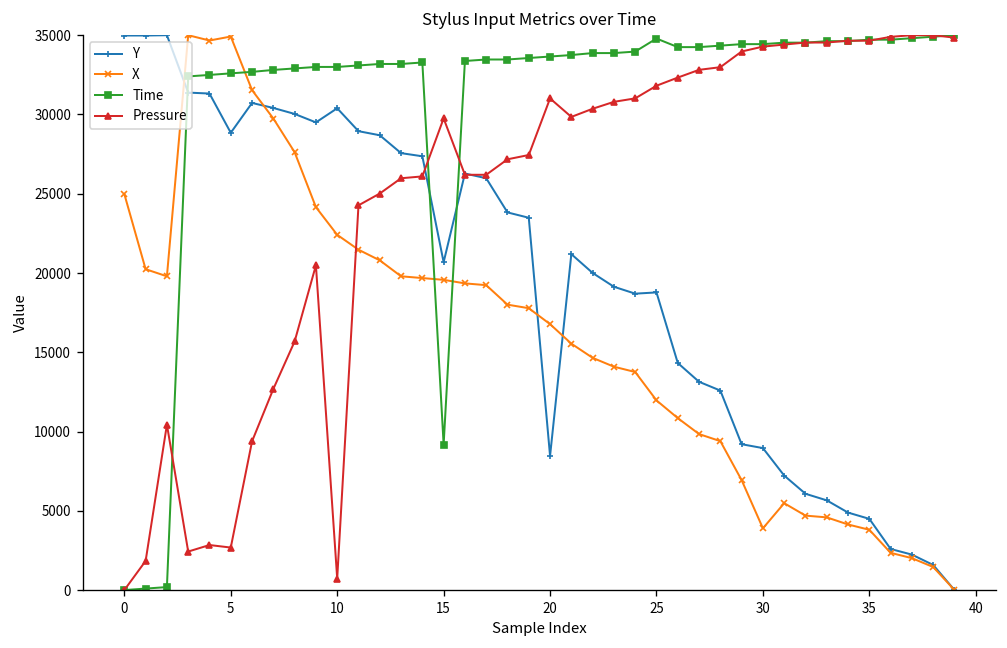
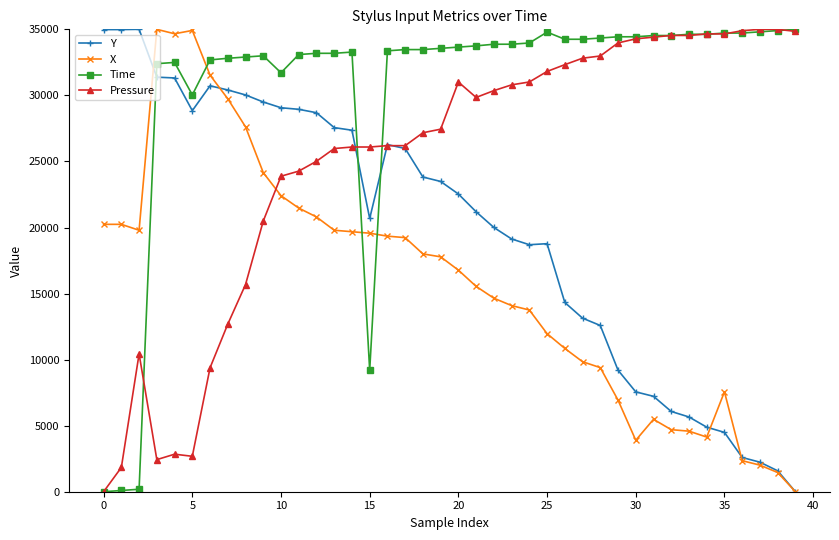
X, 0: 25000 -> 20200
Time, 5: 32600 -> 30000
Y, 10: 30400 -> 29100
Time, 10: 33000 -> 31700
Pressure, 10: 700 -> 23900
Pressure, 15: 29800 -> 26100
Y, 20: 8500 -> 22500
Y, 30: 9000 -> 7600
X, 35: 3800 -> 7600
